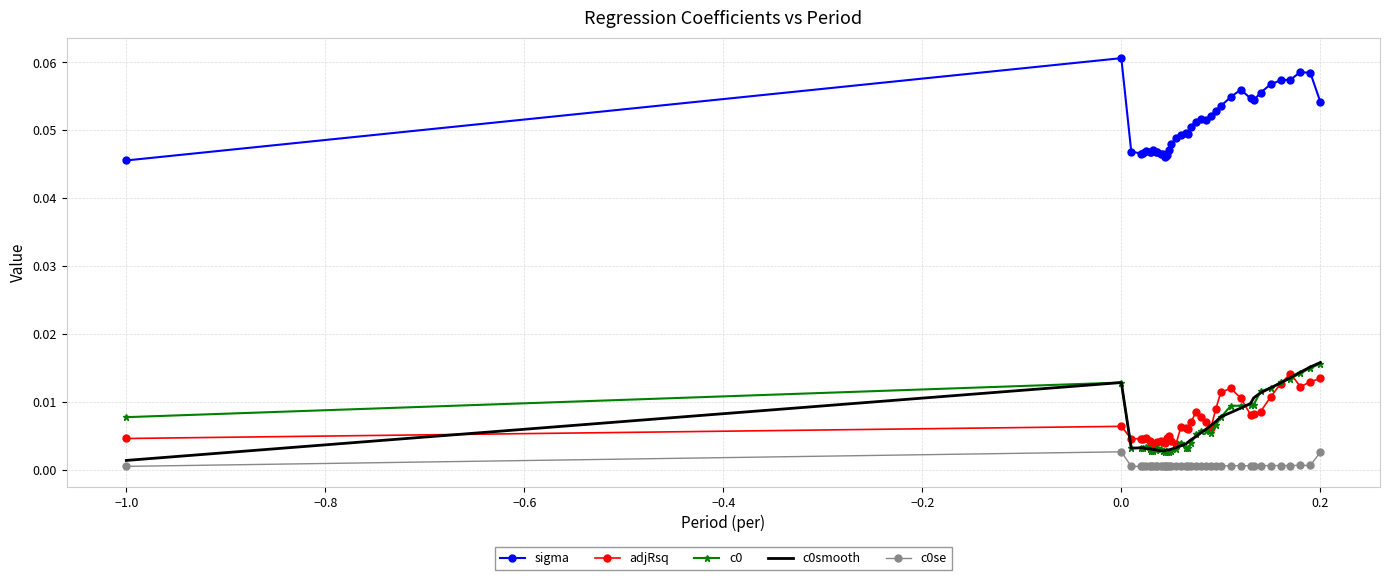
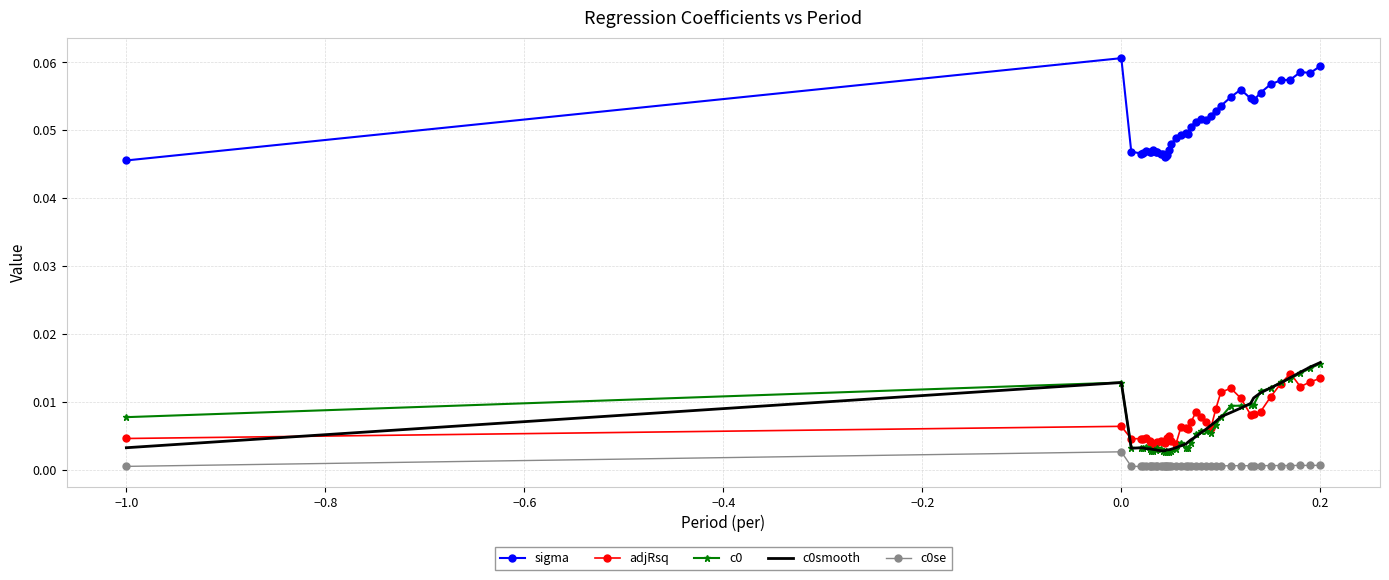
c0smooth, −1.0: 0.001 -> 0.003
sigma, 0.2: 0.054 -> 0.059
c0se, 0.2: 0.003 -> 0.001
